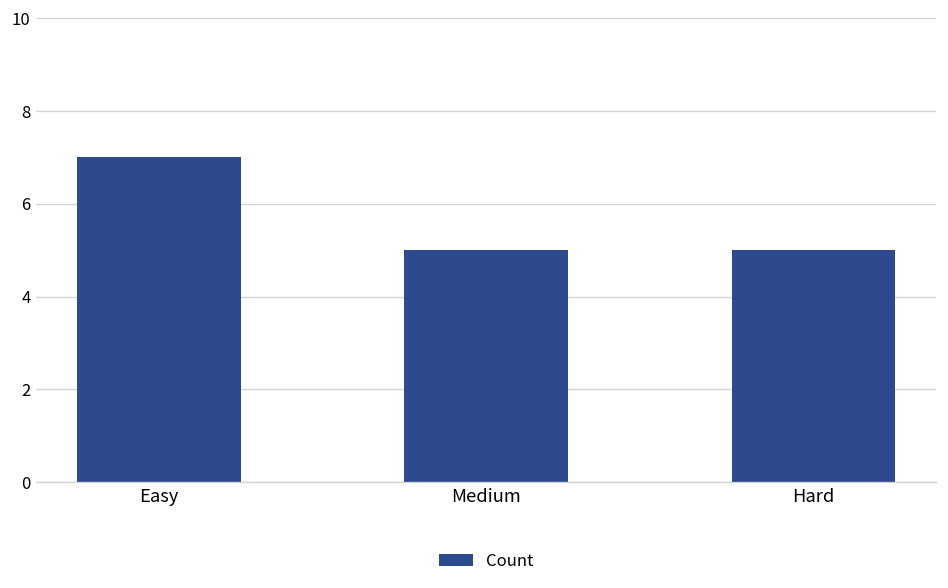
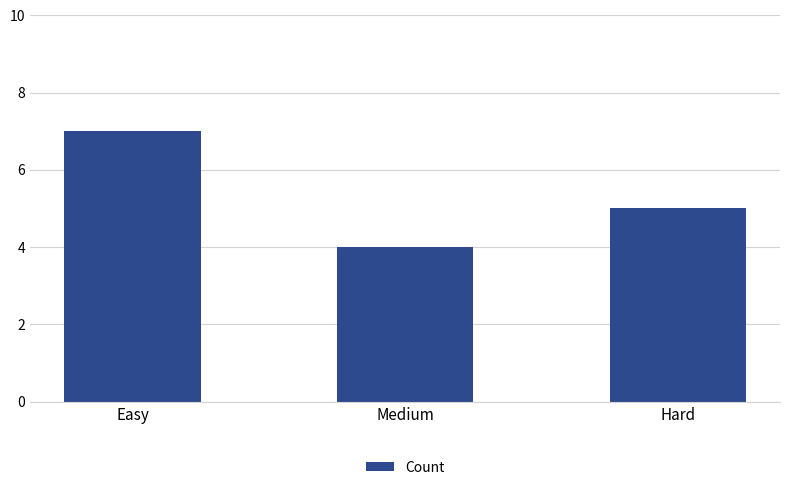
Medium: 5 -> 4
